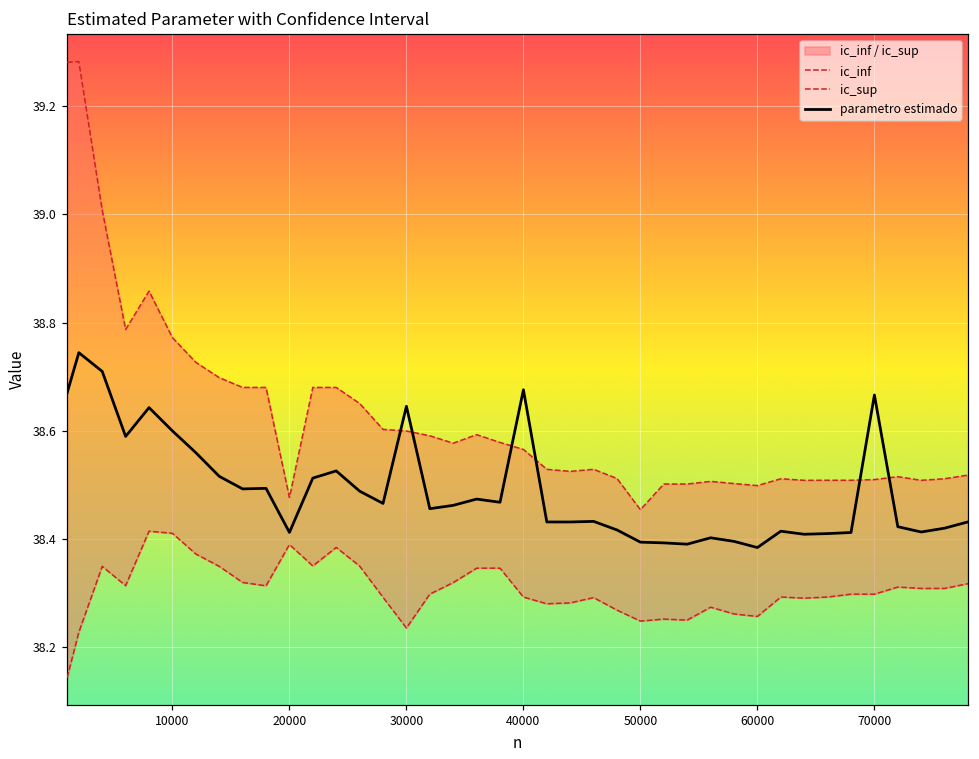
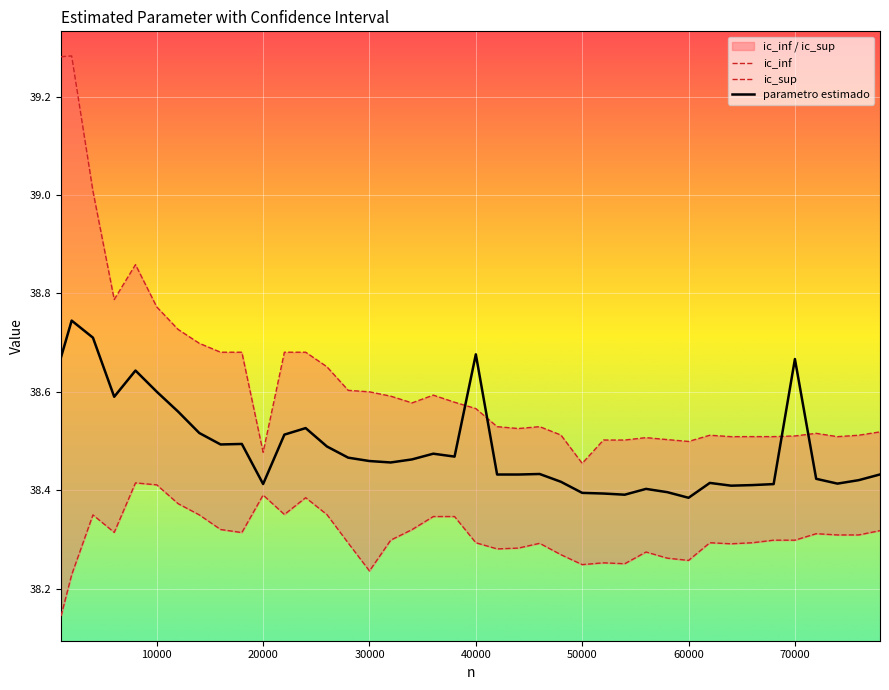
parametro estimado, 30000: 38.65 -> 38.46
